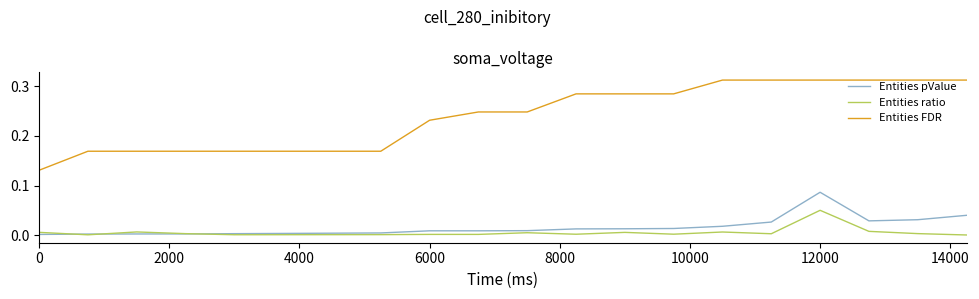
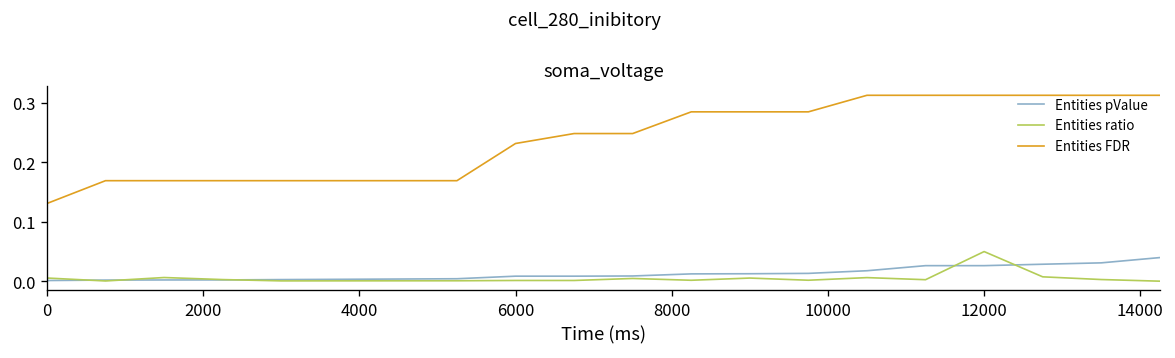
Entities pValue, 12000: 0.09 -> 0.03
